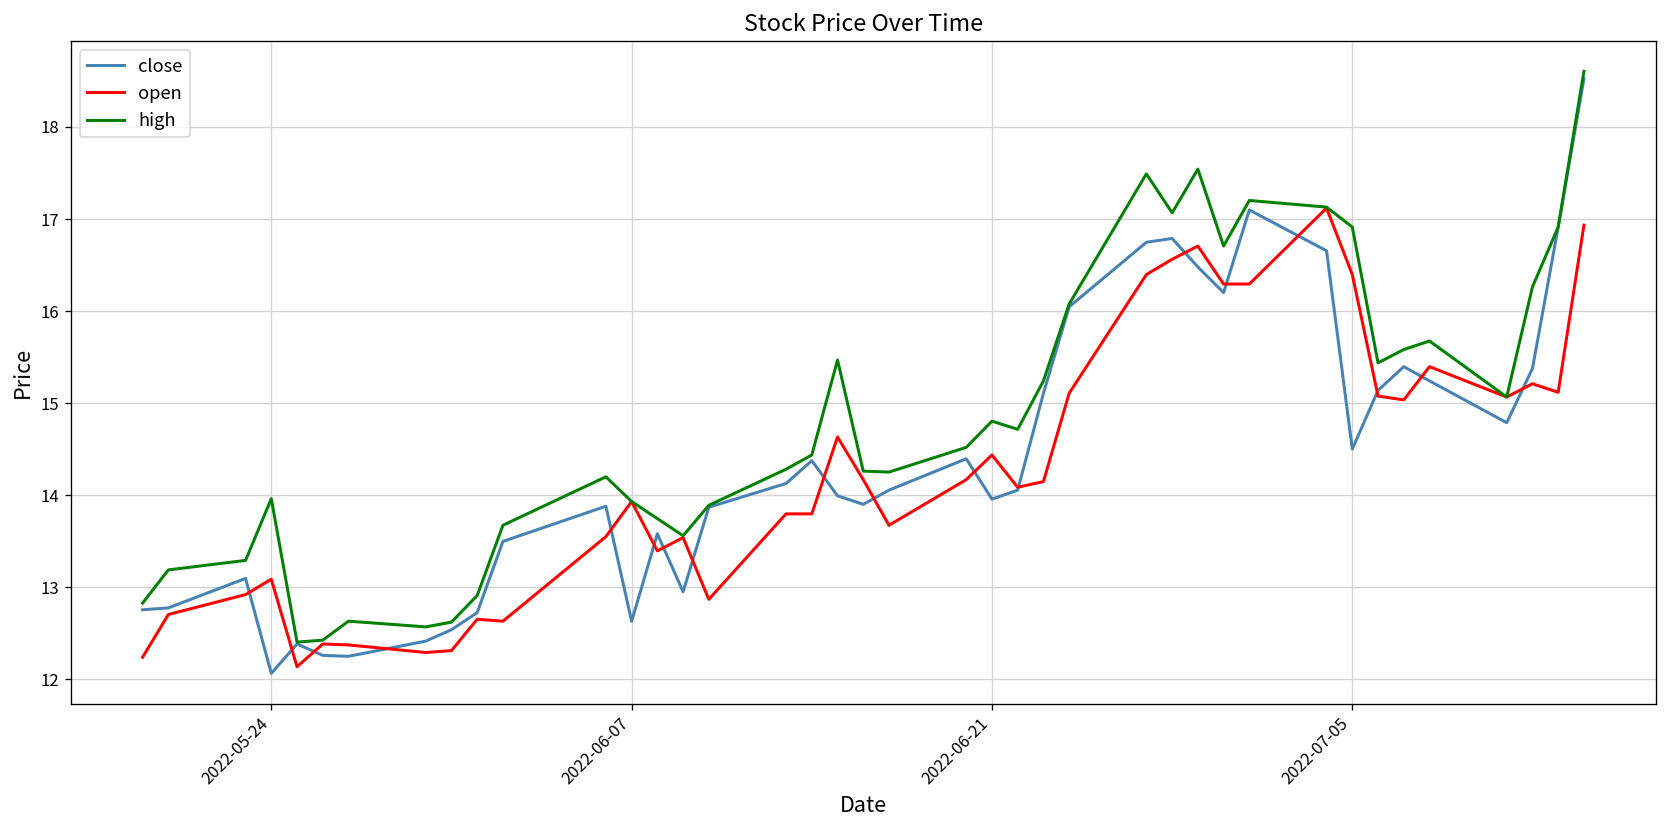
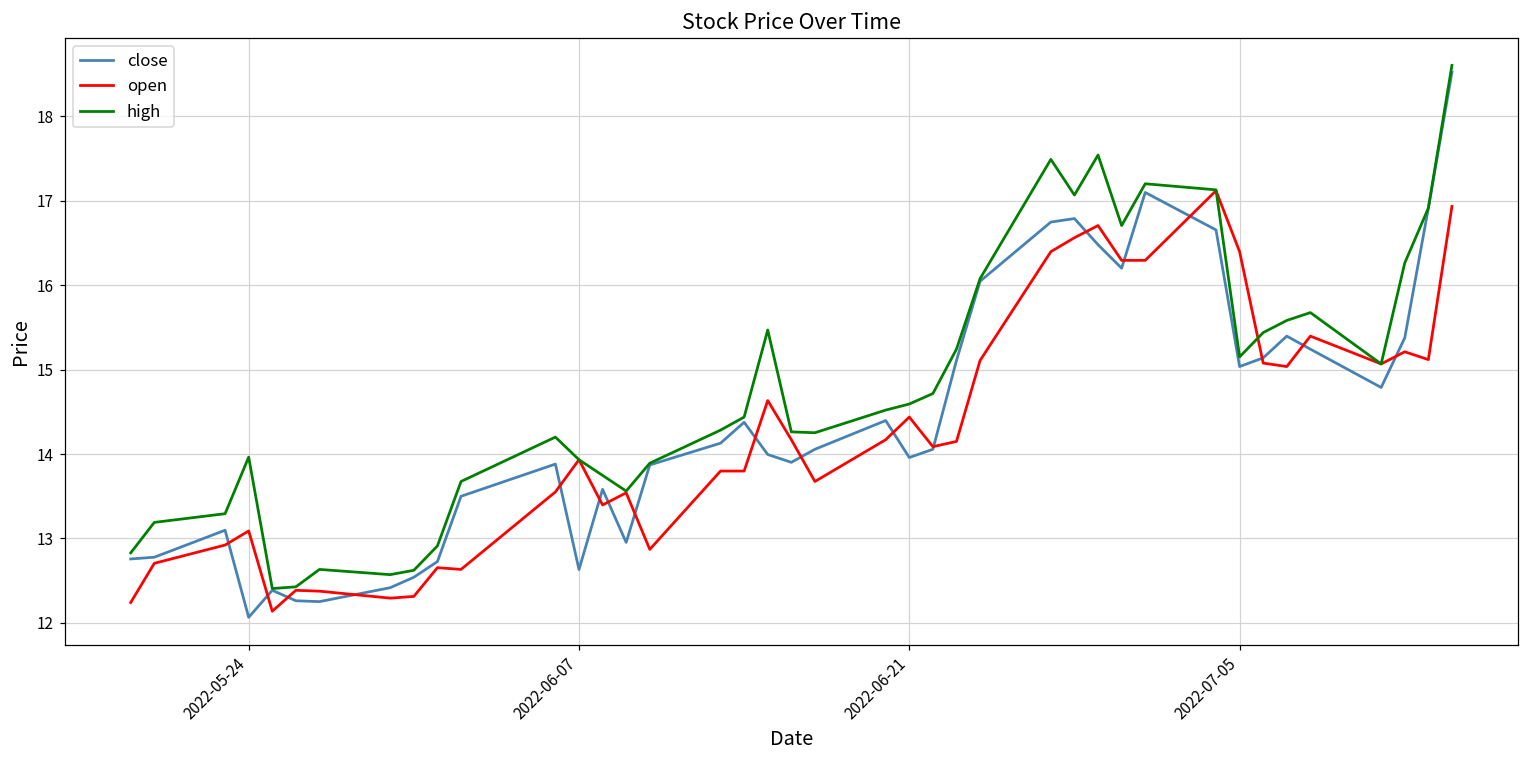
high, 2022-06-21: 14.8 -> 14.6
close, 2022-07-05: 14.5 -> 15.0
high, 2022-07-05: 16.9 -> 15.2
